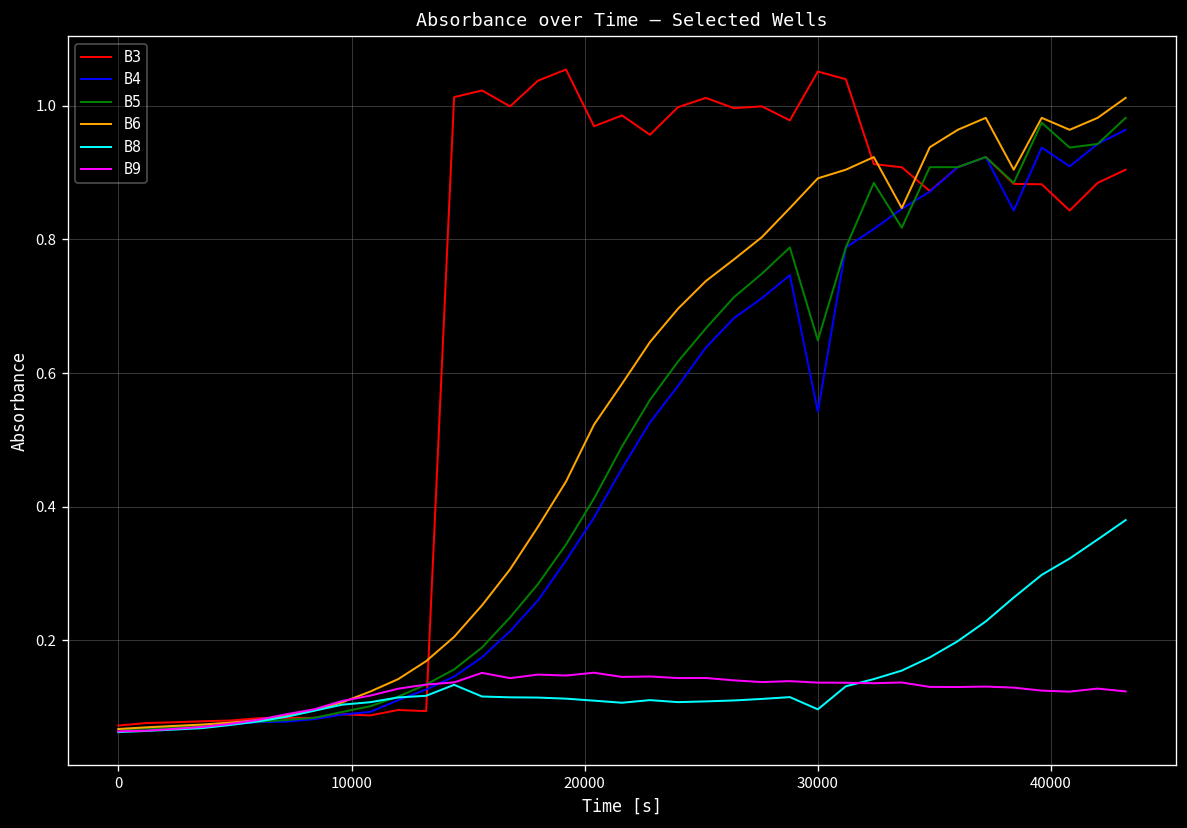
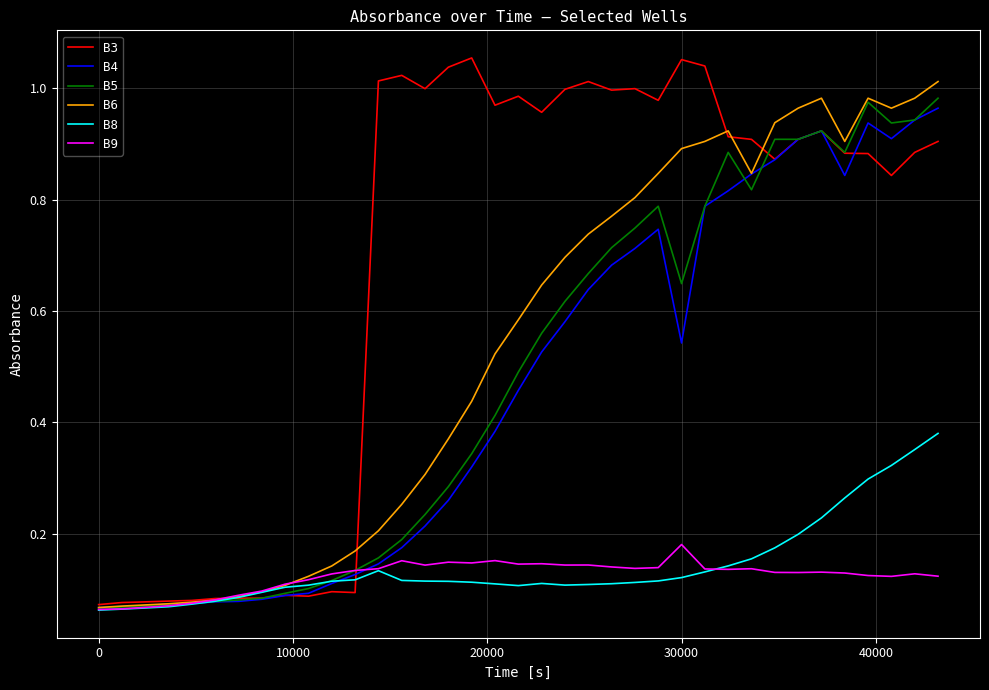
B8, 30000: 0.10 -> 0.12
B9, 30000: 0.14 -> 0.18
